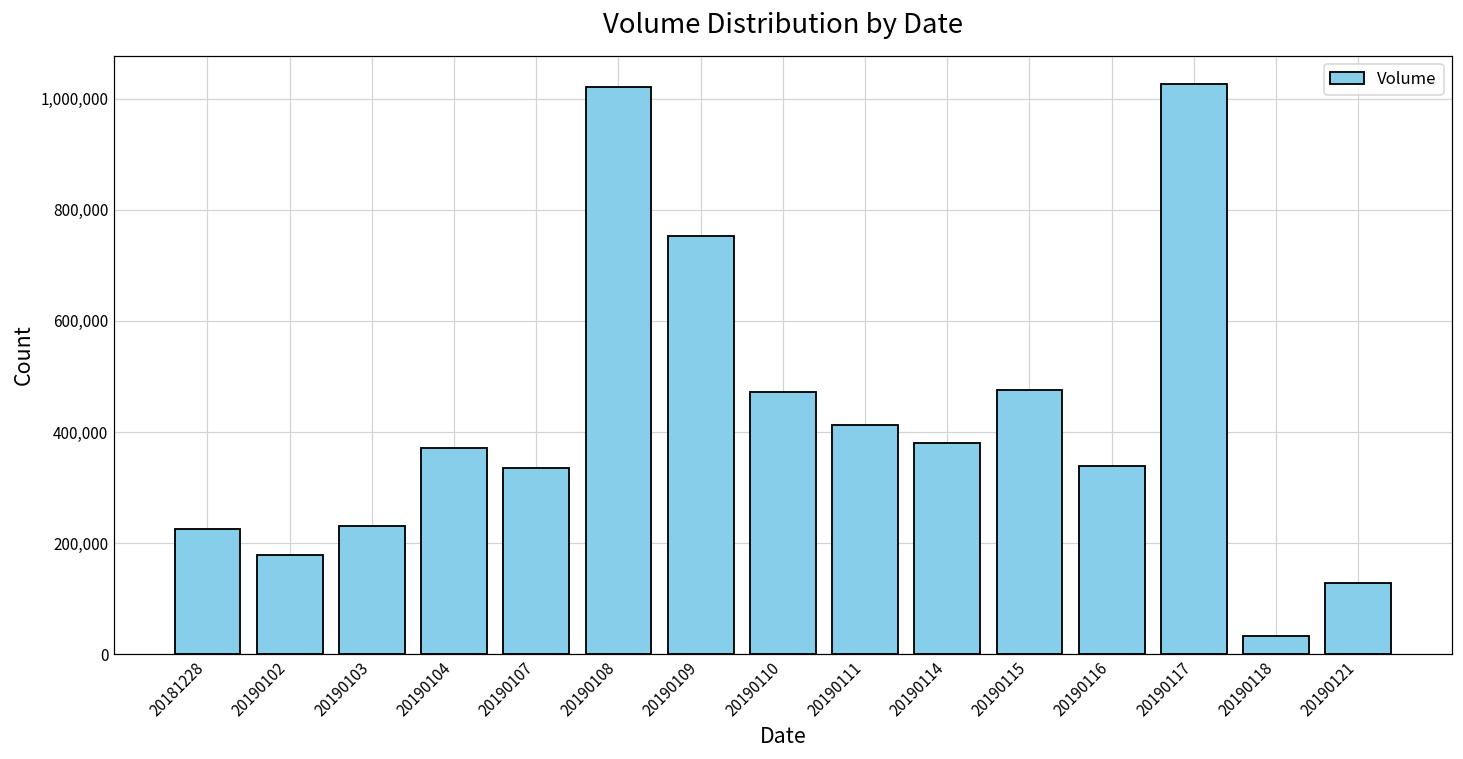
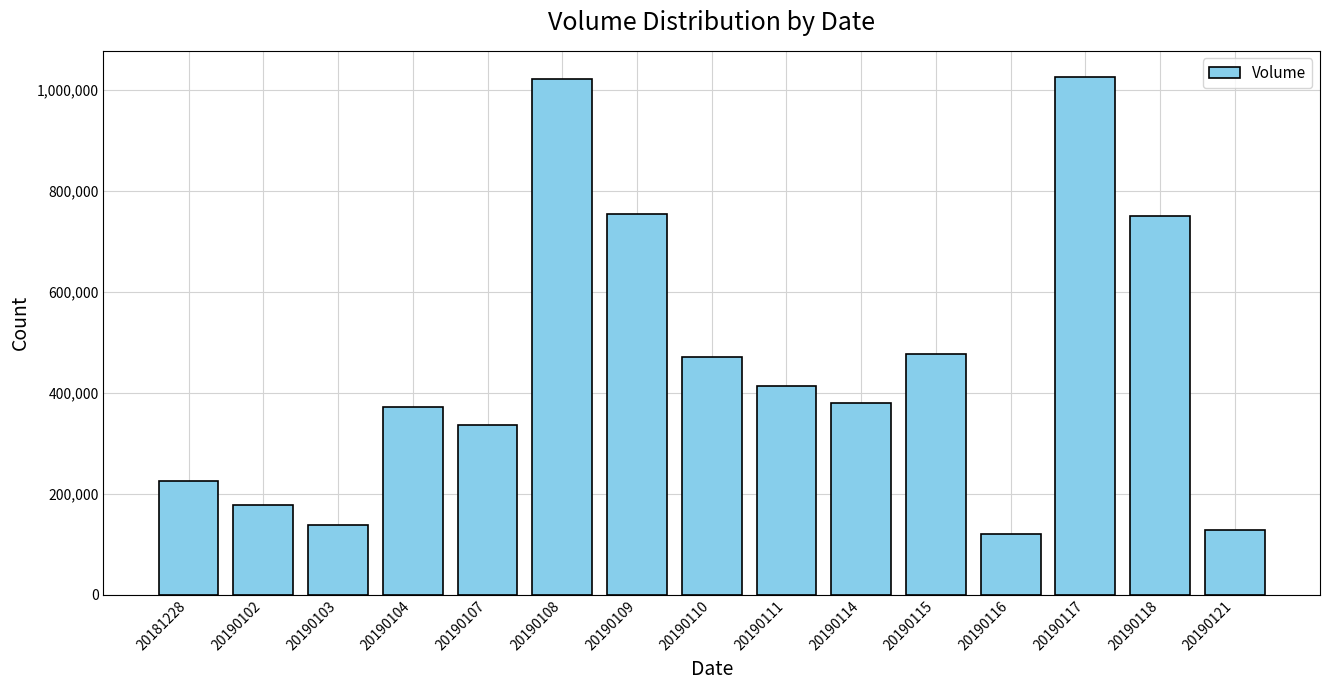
20190103: 230,000 -> 140,000
20190116: 340,000 -> 120,000
20190118: 30,000 -> 750,000
